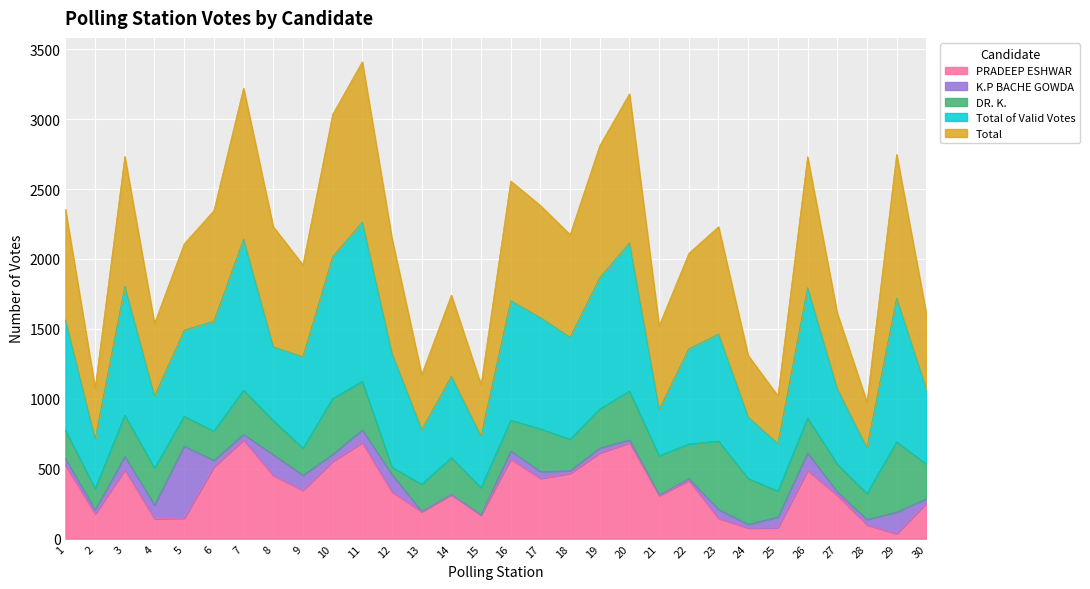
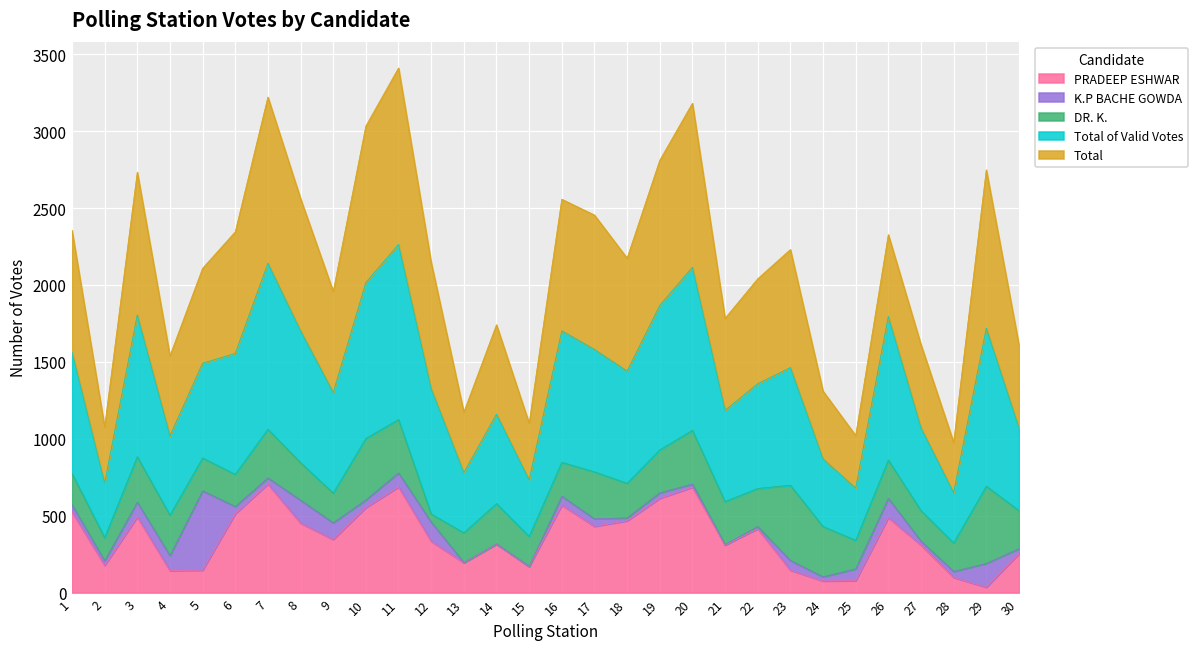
Total of Valid Votes, 8: 530 -> 860
Total, 17: 800 -> 870
Total of Valid Votes, 21: 330 -> 590
Total, 26: 940 -> 530
